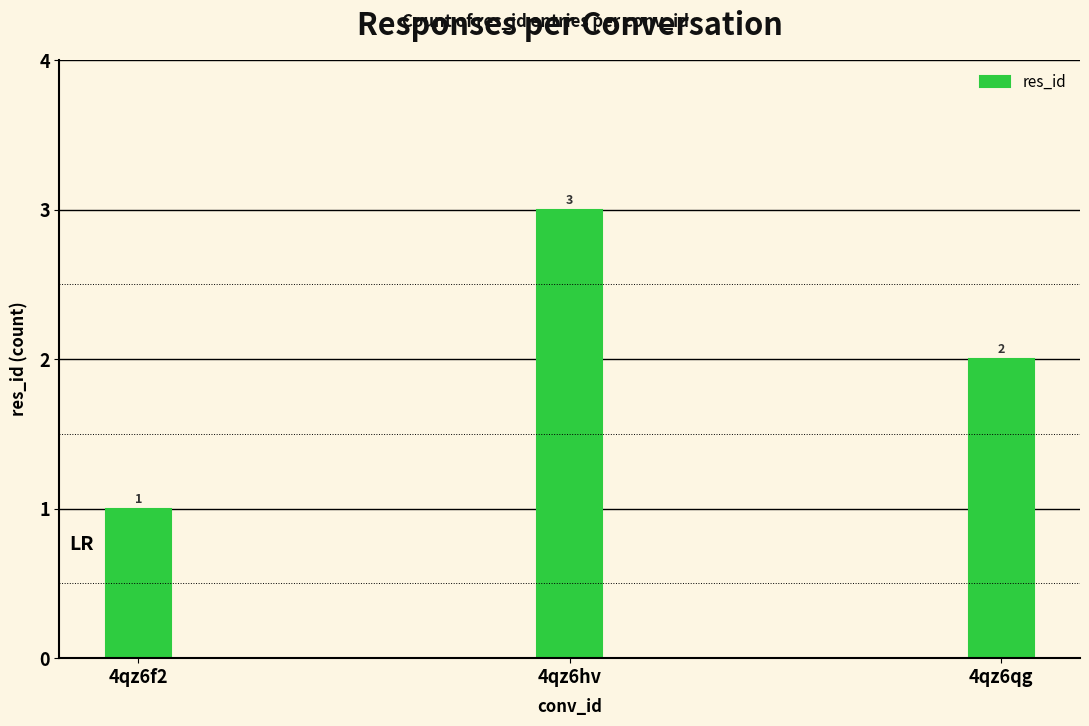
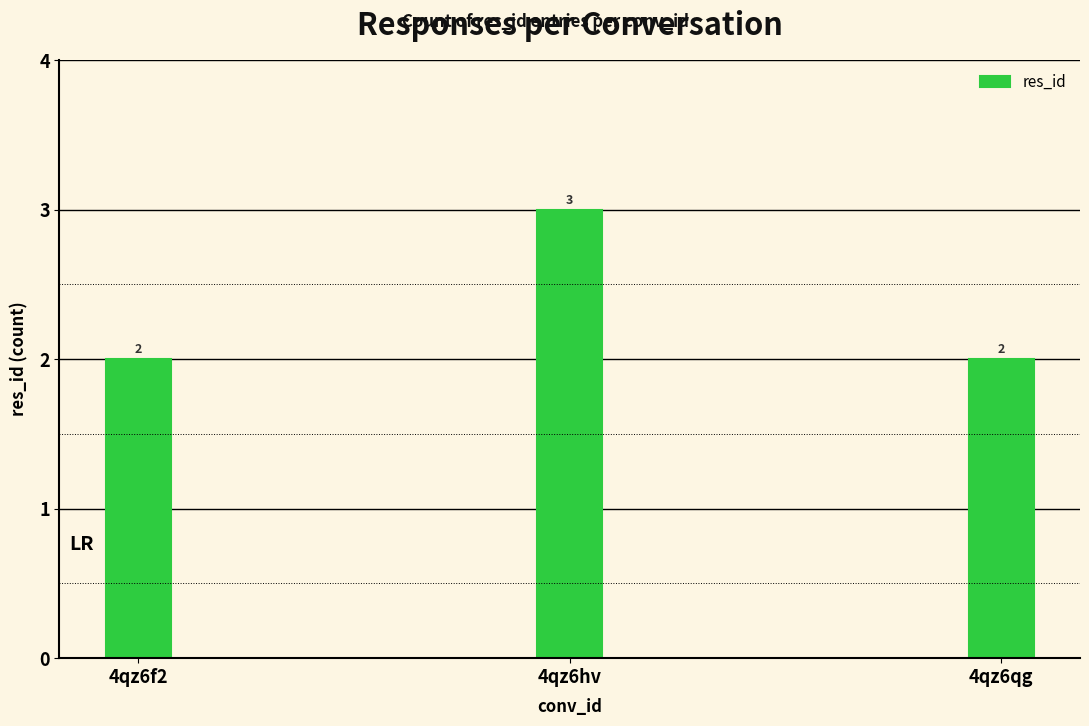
4qz6f2: 1 -> 2
